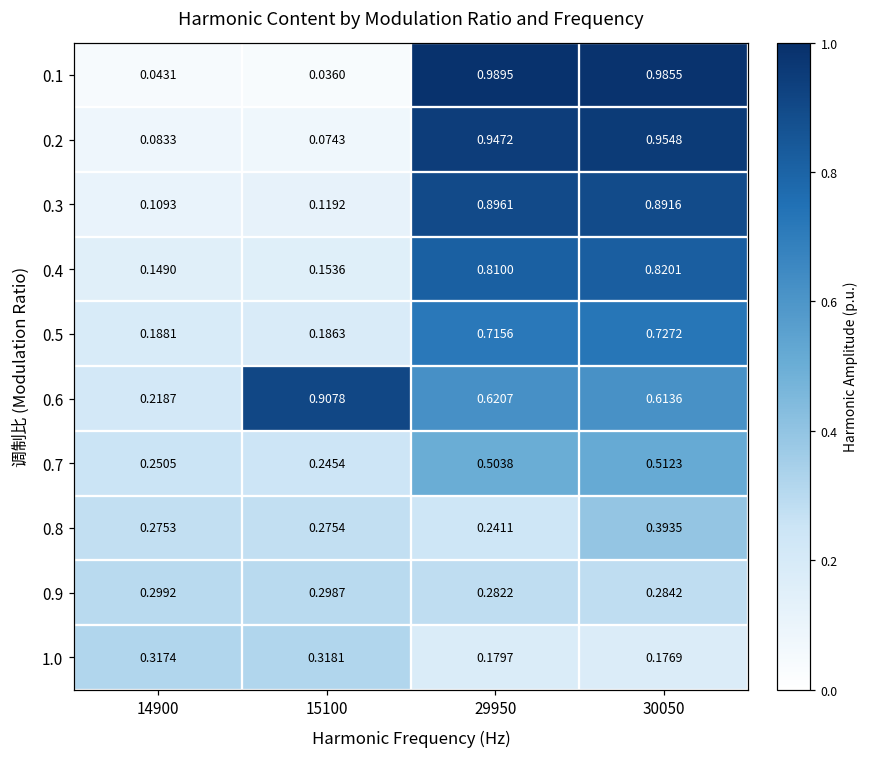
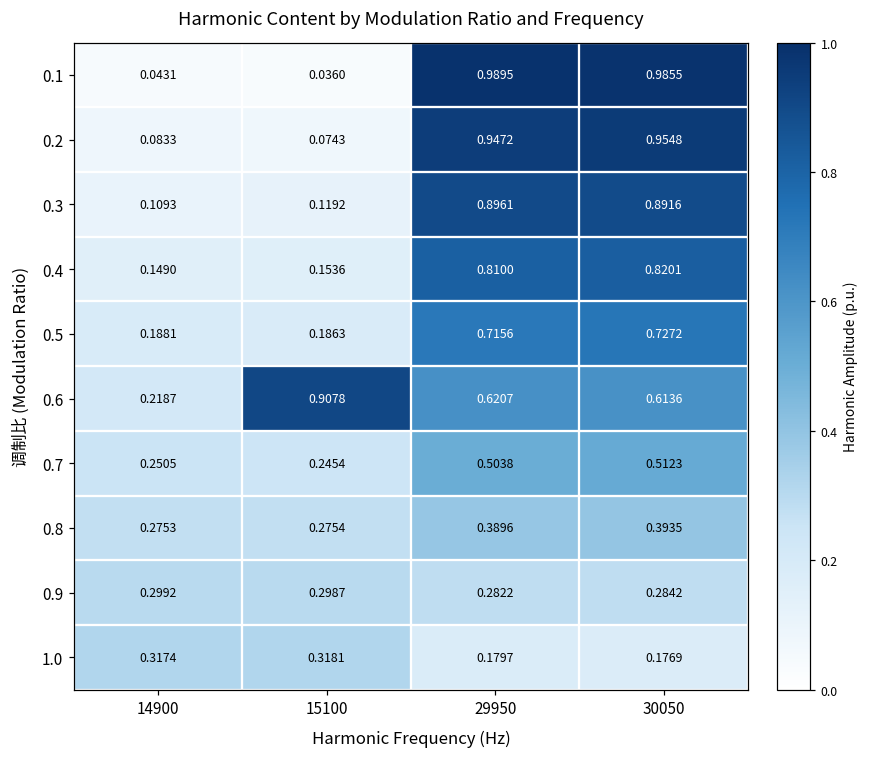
0.8, 29950: 0.2411 -> 0.3896
